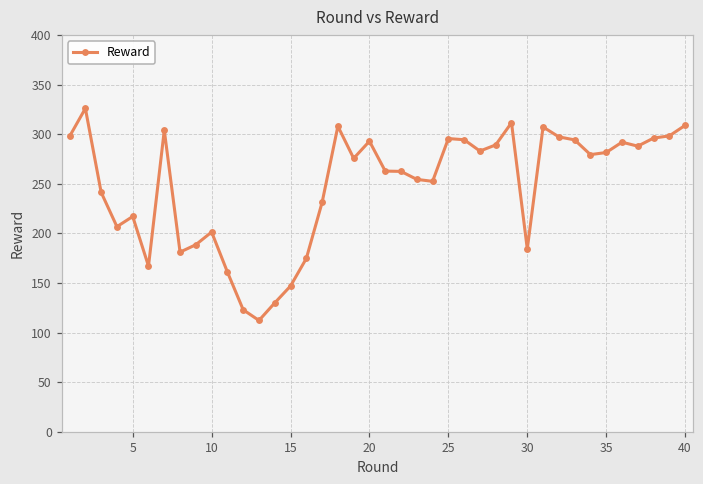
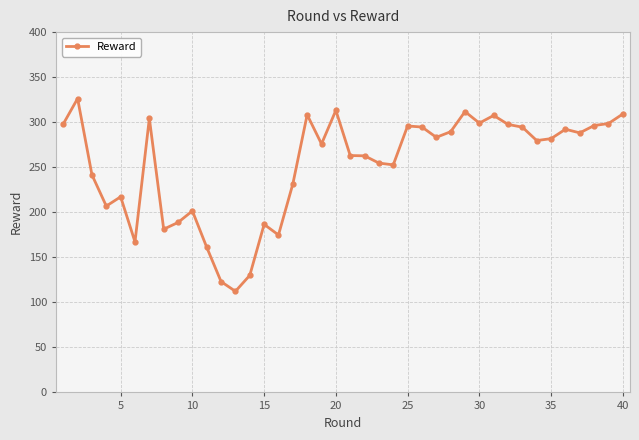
15: 150 -> 190
20: 290 -> 310
30: 180 -> 300
